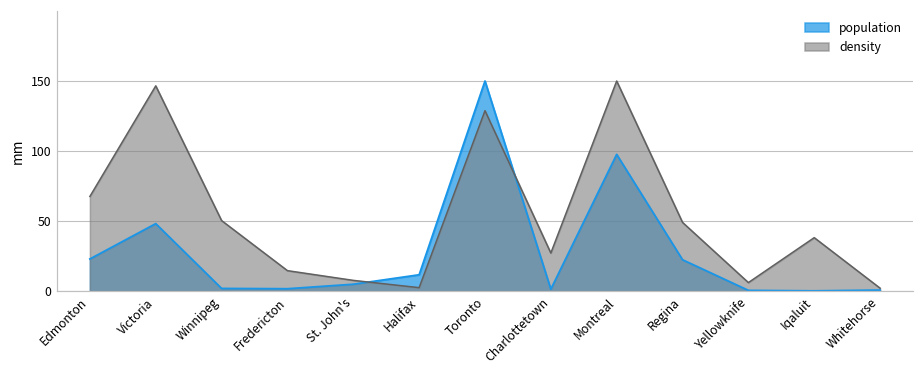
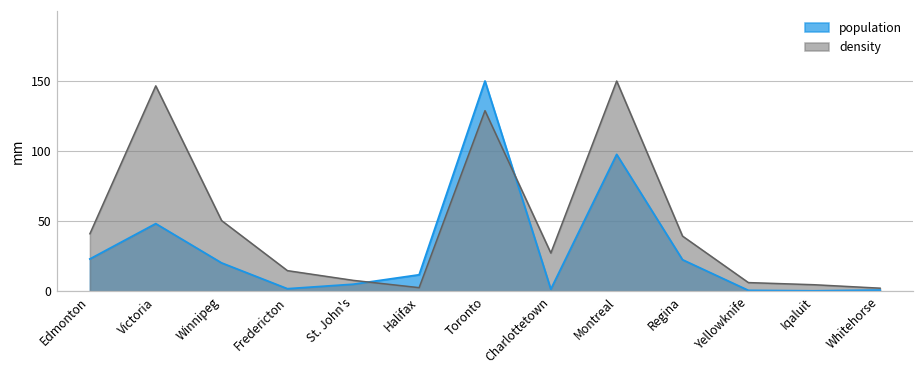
density, Edmonton: 68 -> 41
population, Winnipeg: 2 -> 20
density, Regina: 49 -> 39
density, Iqaluit: 38 -> 5
